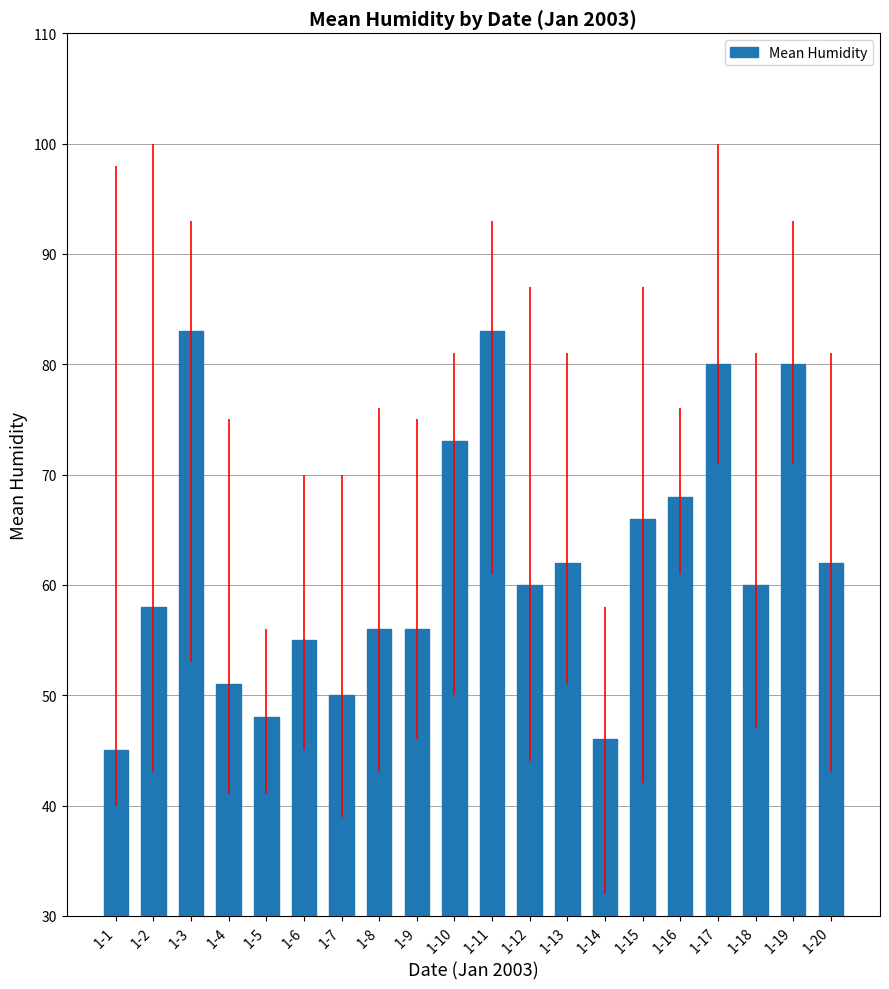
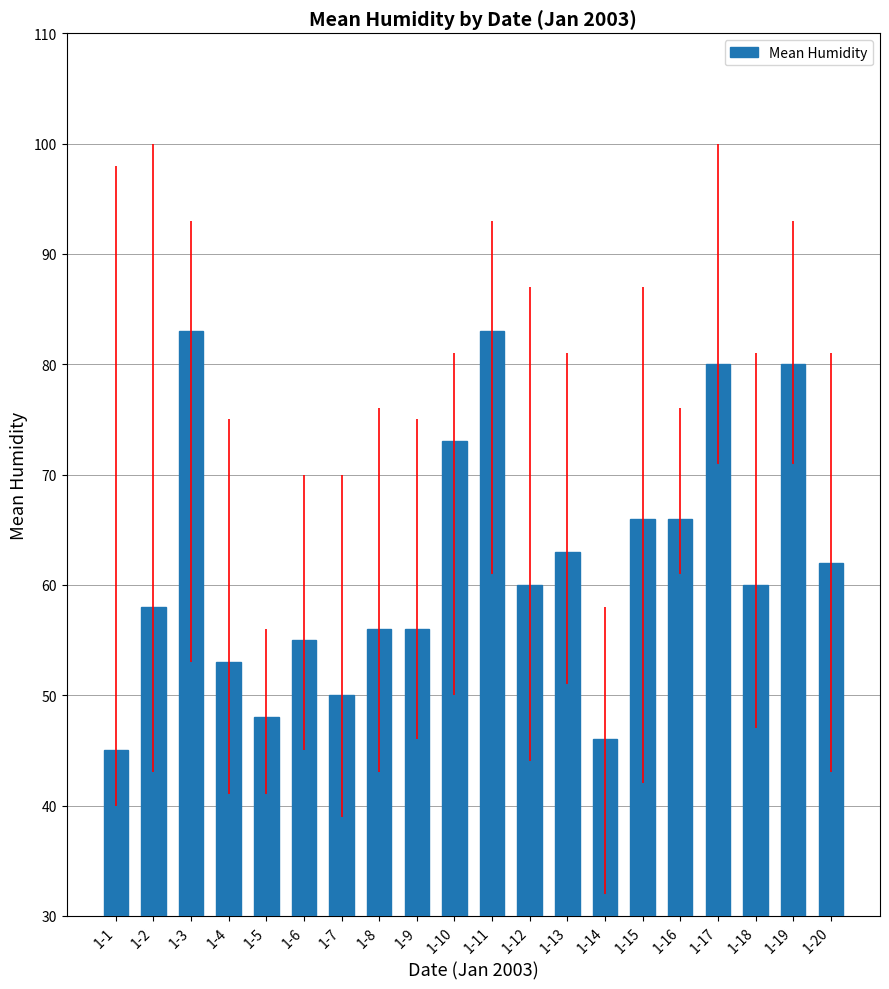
1-4: 51 -> 53
1-13: 62 -> 63
1-16: 68 -> 66
